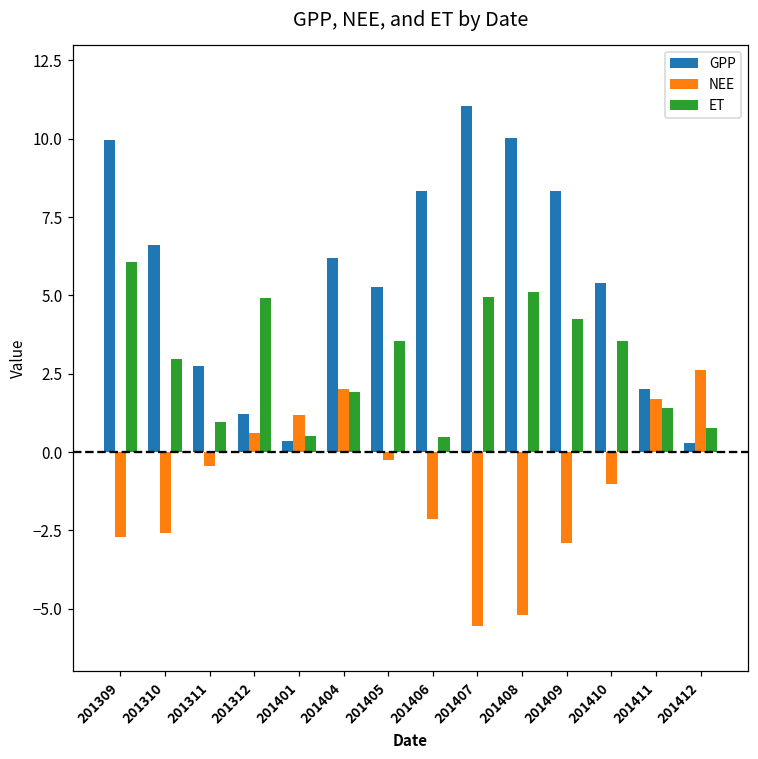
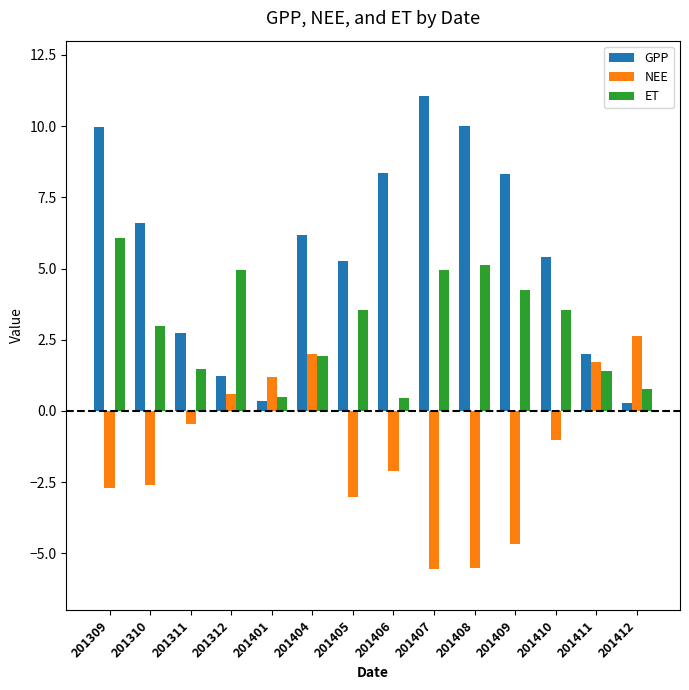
ET, 201311: 1.0 -> 1.5
NEE, 201405: -0.3 -> -3.0
NEE, 201408: -5.2 -> -5.5
NEE, 201409: -2.9 -> -4.7
